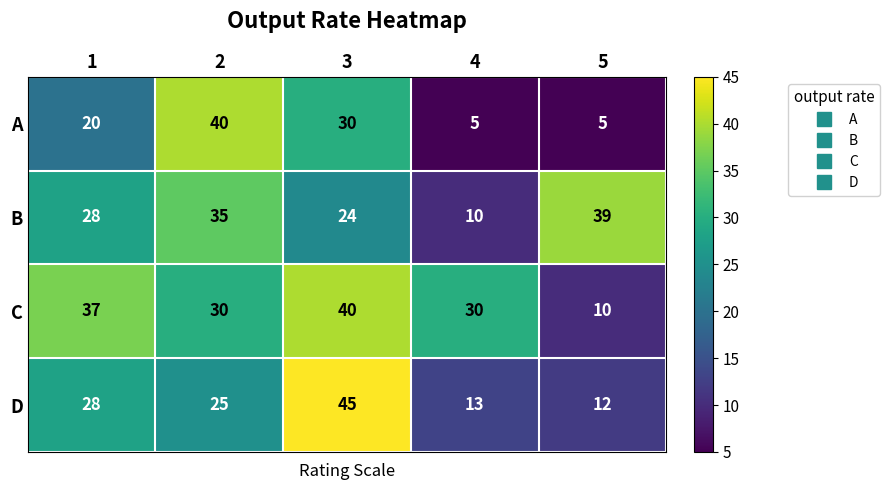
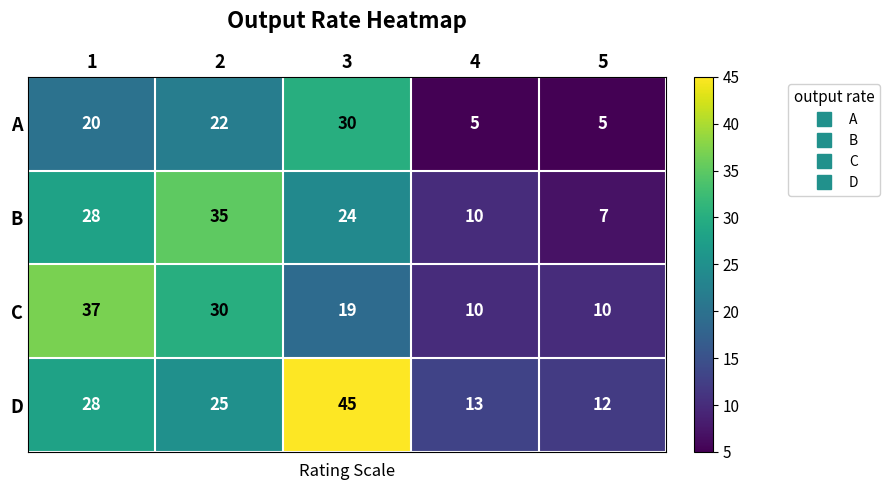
A, 2: 40 -> 22
B, 5: 39 -> 7
C, 3: 40 -> 19
C, 4: 30 -> 10
